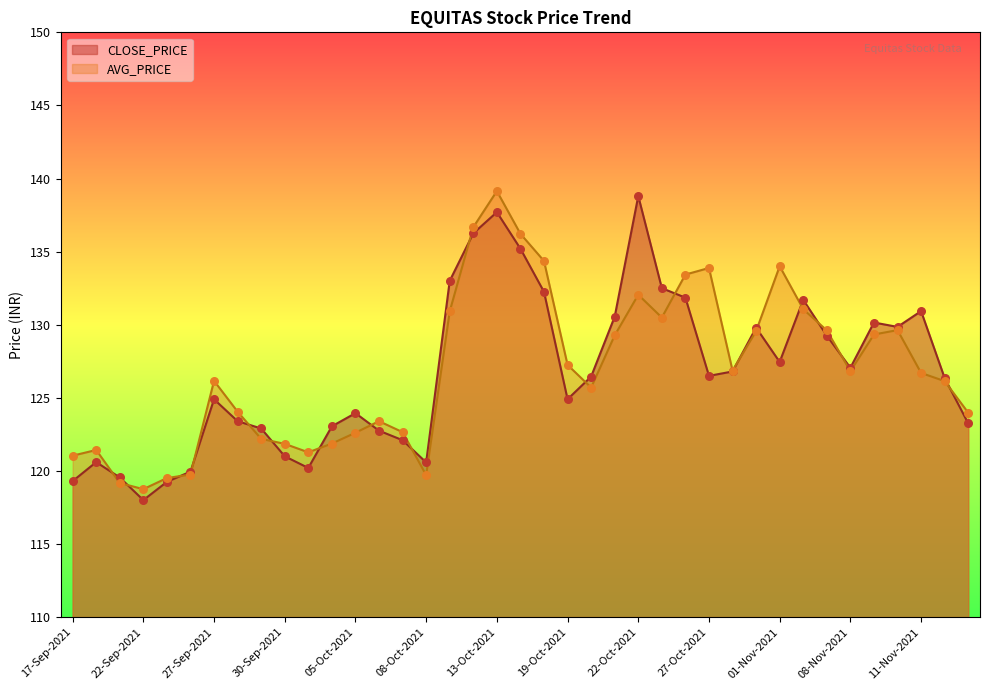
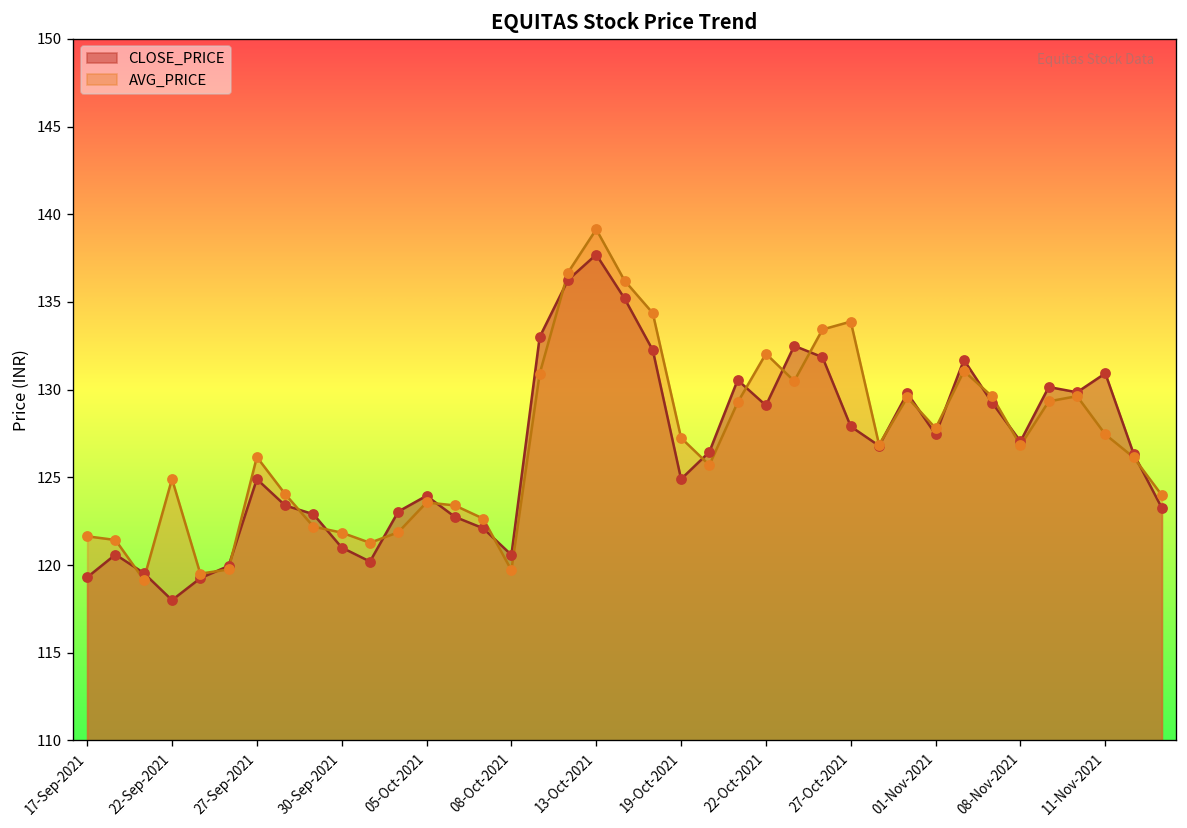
AVG_PRICE, 17-Sep-2021: 121.0 -> 121.6
AVG_PRICE, 22-Sep-2021: 118.8 -> 124.9
AVG_PRICE, 05-Oct-2021: 122.6 -> 123.6
CLOSE_PRICE, 22-Oct-2021: 138.8 -> 129.1
CLOSE_PRICE, 27-Oct-2021: 126.5 -> 127.9
AVG_PRICE, 01-Nov-2021: 134.0 -> 127.8
AVG_PRICE, 11-Nov-2021: 126.7 -> 127.5
